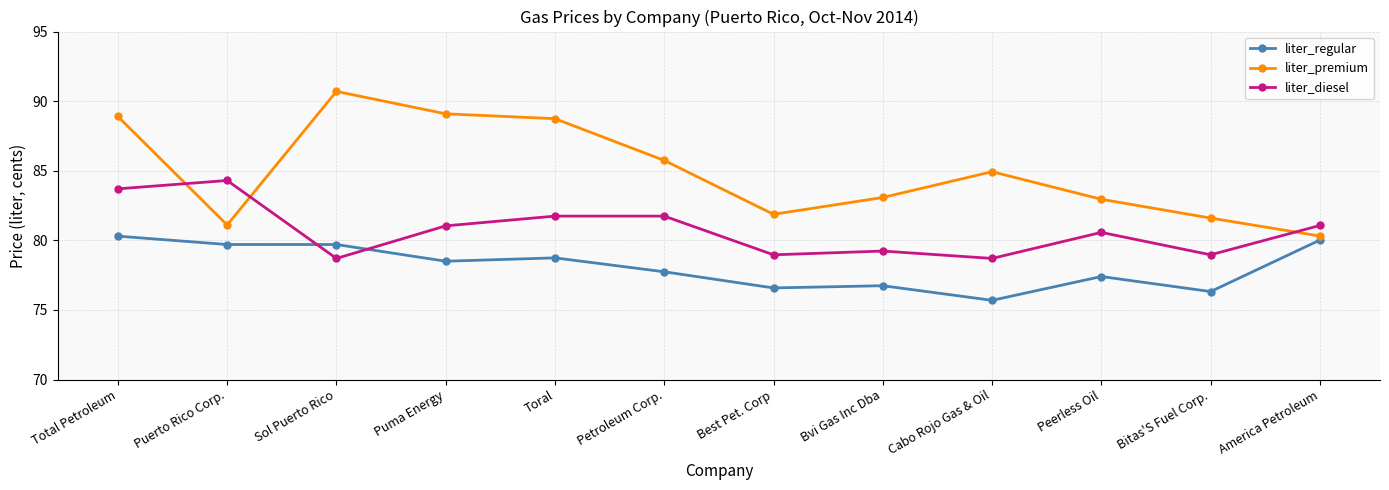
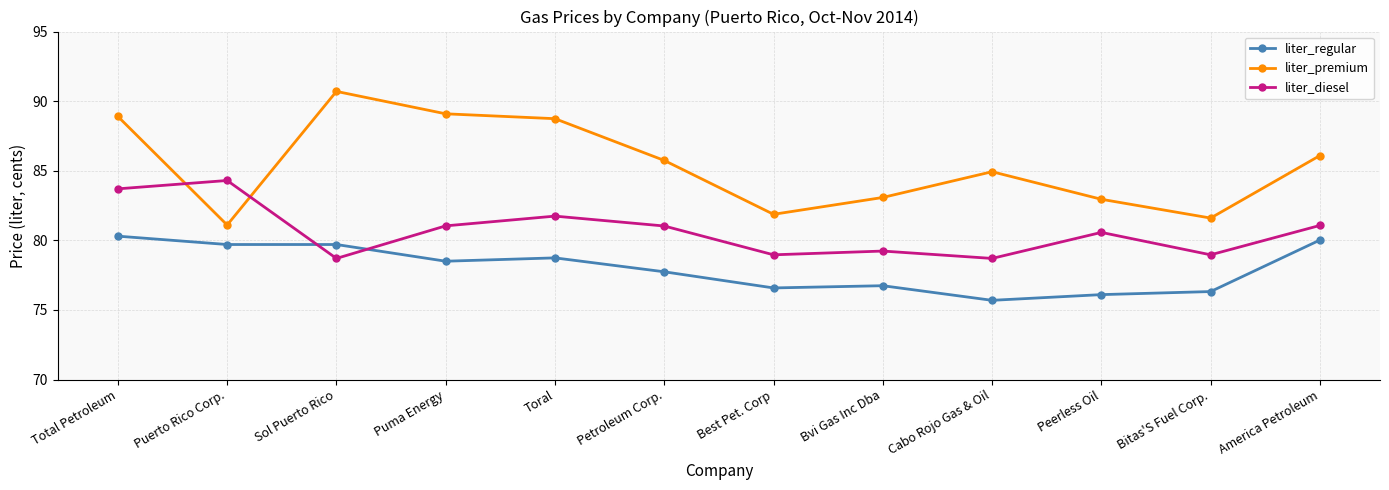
liter_diesel, Petroleum Corp.: 81.7 -> 81.0
liter_regular, Peerless Oil: 77.4 -> 76.1
liter_premium, America Petroleum: 80.3 -> 86.1
